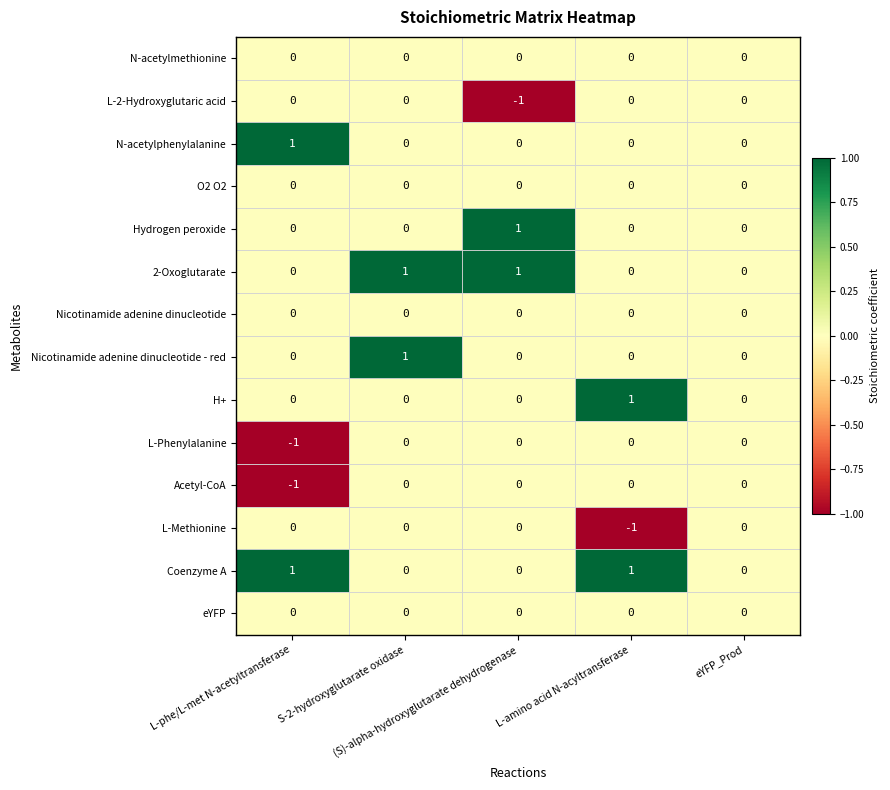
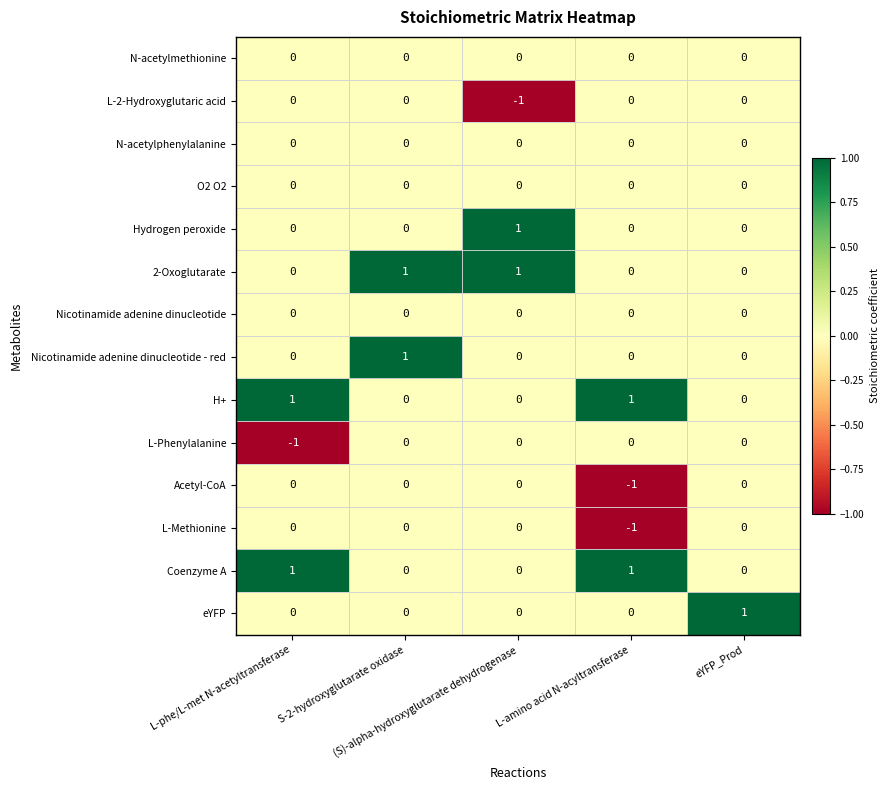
N-acetylphenylalanine, L-phe/L-met N-acetyltransferase: 1 -> 0
H+, L-phe/L-met N-acetyltransferase: 0 -> 1
Acetyl-CoA, L-phe/L-met N-acetyltransferase: -1 -> 0
Acetyl-CoA, L-amino acid N-acyltransferase: 0 -> -1
eYFP, eYFP_Prod: 0 -> 1
